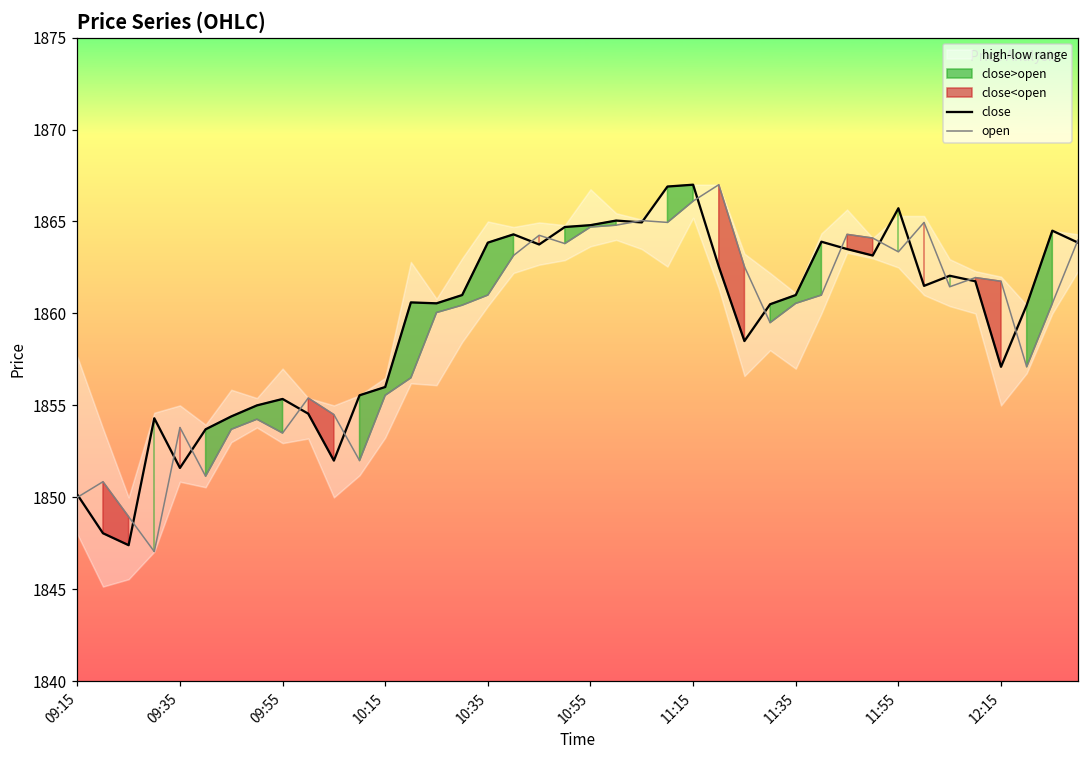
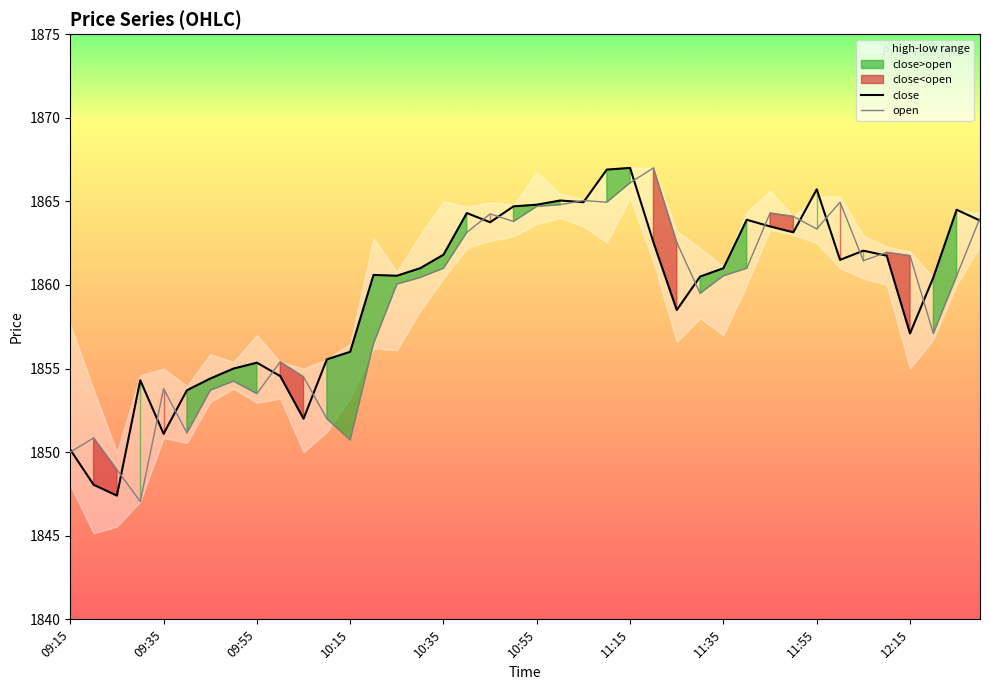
close, 09:35: 1851.6 -> 1851.1
open, 10:15: 1855.6 -> 1850.7
close, 10:35: 1863.9 -> 1861.8
